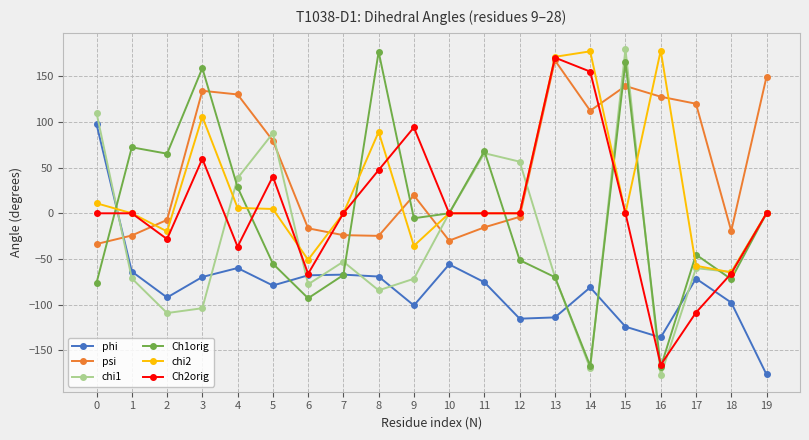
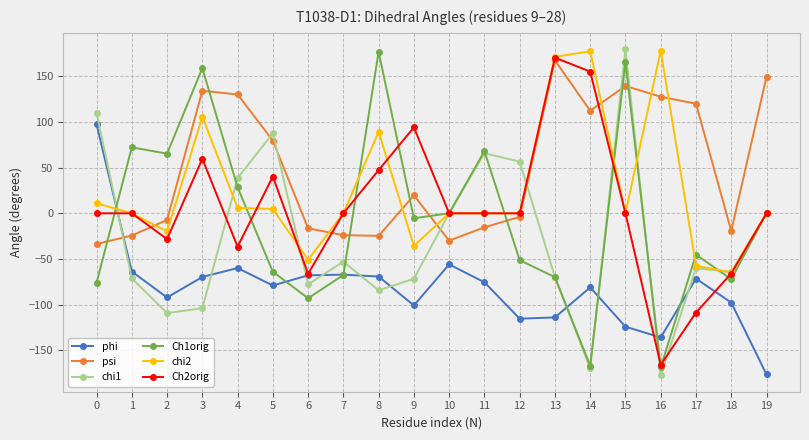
Ch1orig, 5: -55 -> -64
